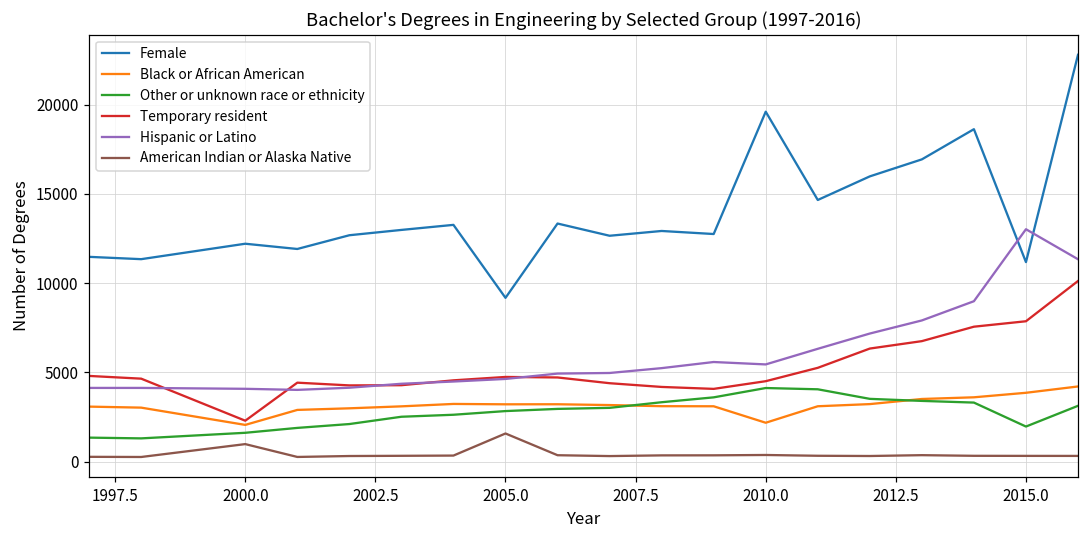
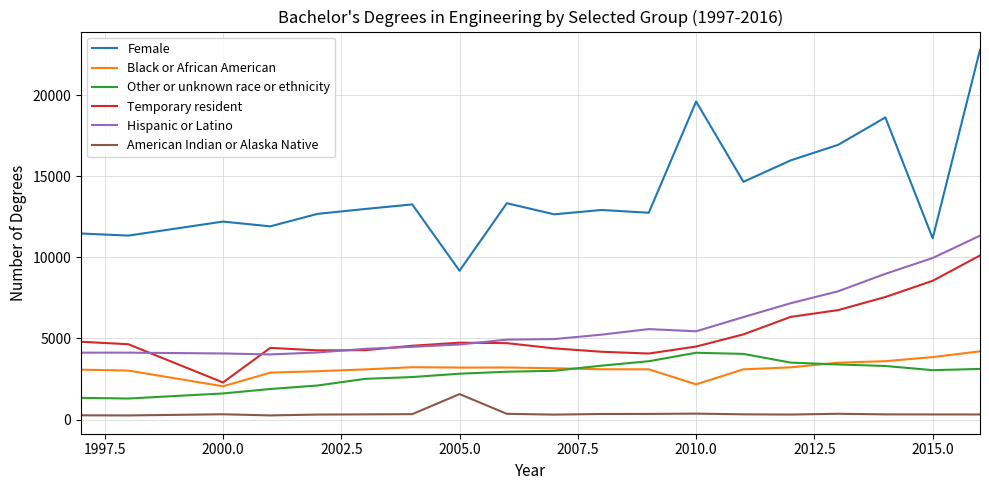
American Indian or Alaska Native, 2000.0: 1000 -> 300
Other or unknown race or ethnicity, 2015.0: 2000 -> 3000
Temporary resident, 2015.0: 7900 -> 8600
Hispanic or Latino, 2015.0: 13000 -> 10000
